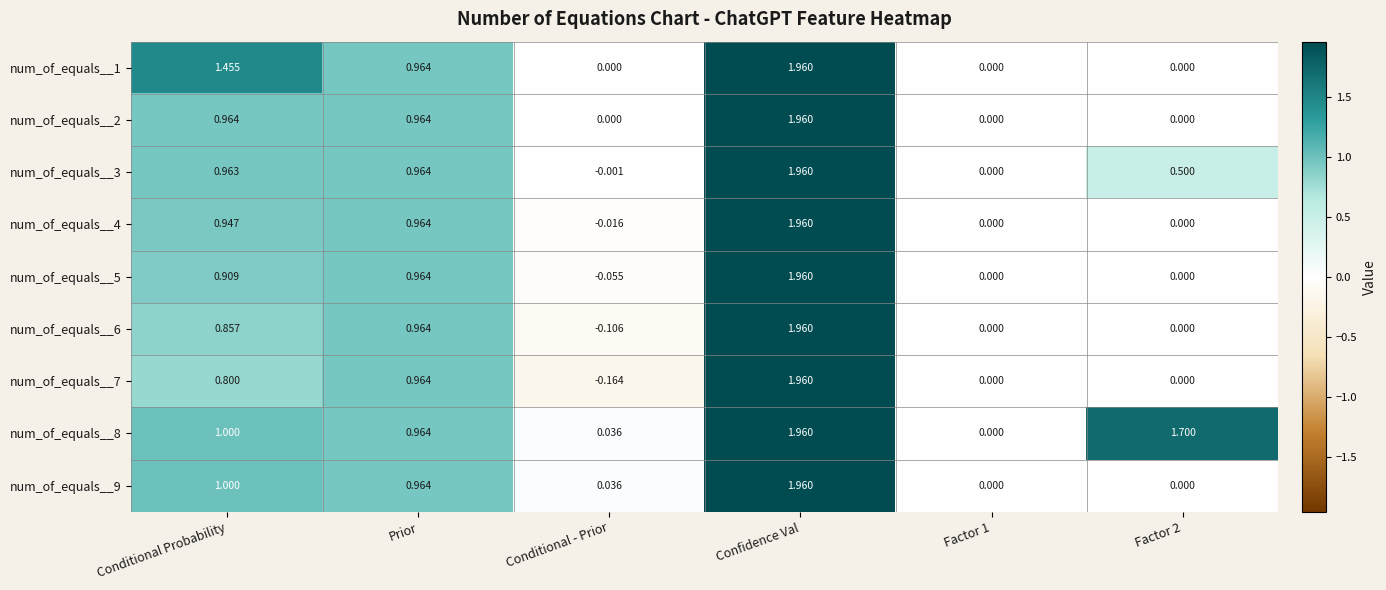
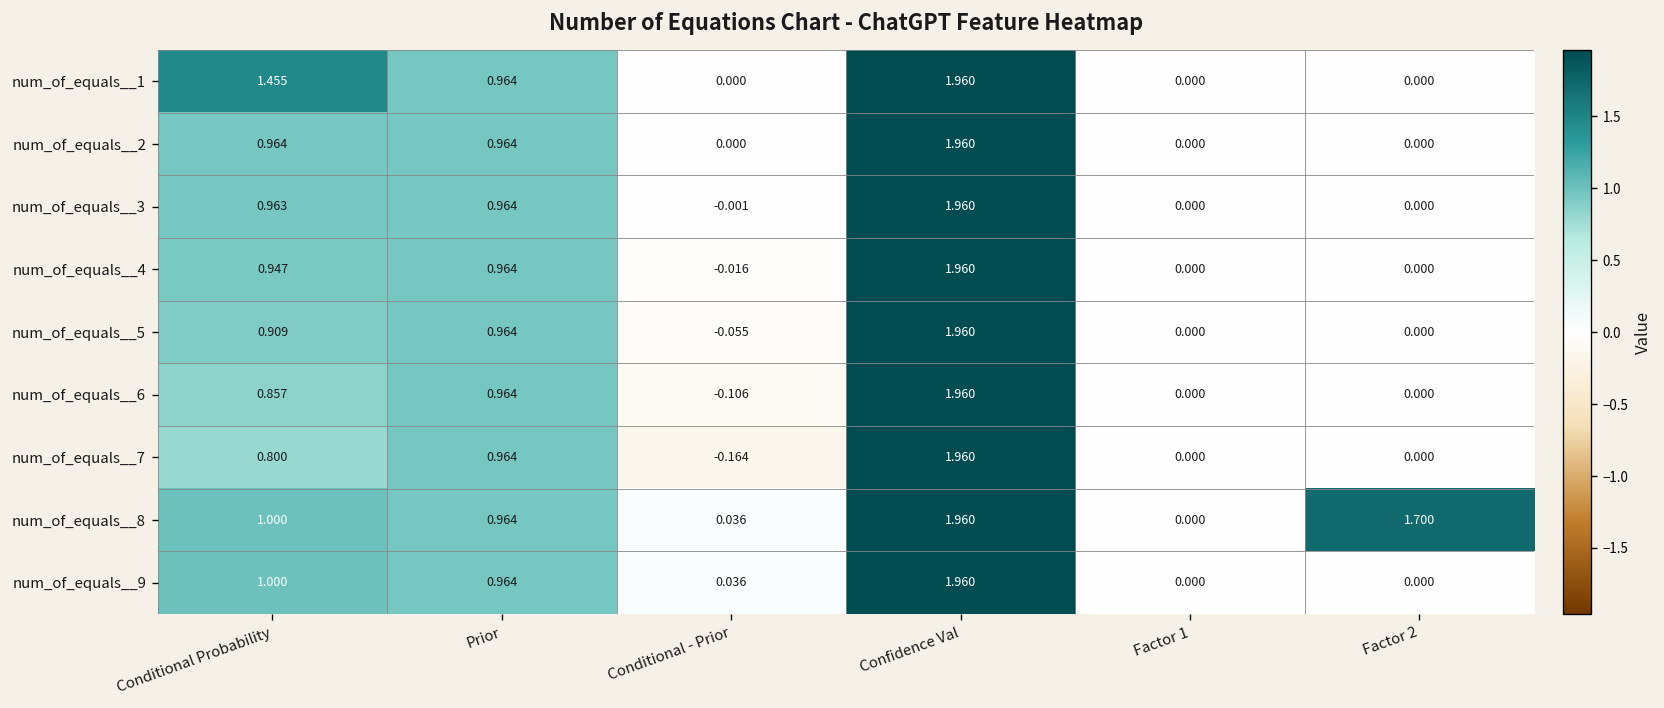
num_of_equals__3, Factor 2: 0.500 -> 0.000
